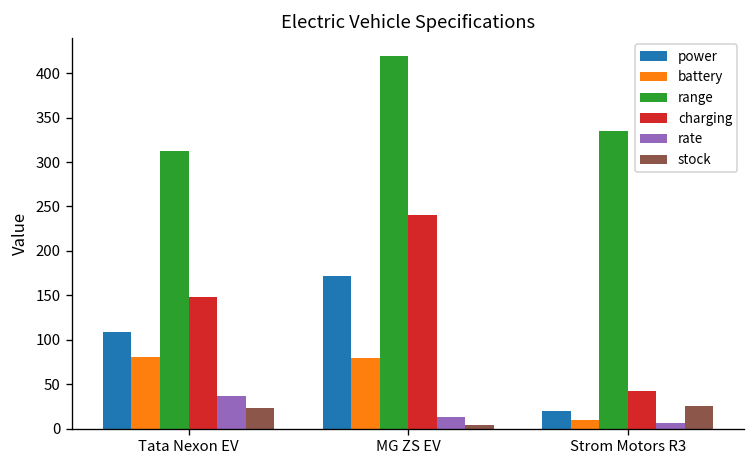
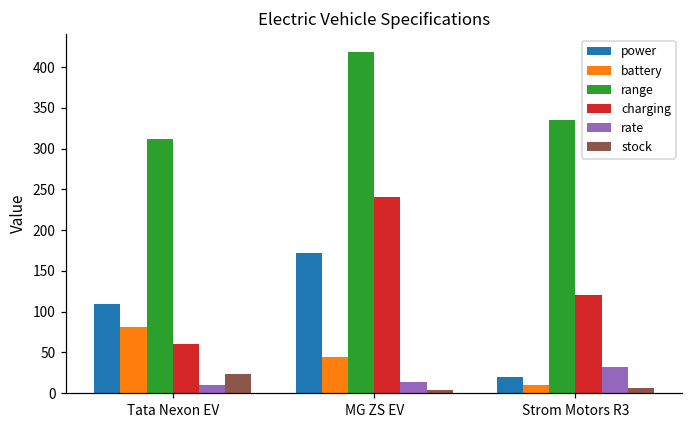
charging, Tata Nexon EV: 150 -> 60
rate, Tata Nexon EV: 40 -> 10
battery, MG ZS EV: 80 -> 40
charging, Strom Motors R3: 40 -> 120
rate, Strom Motors R3: 10 -> 30
stock, Strom Motors R3: 30 -> 10
